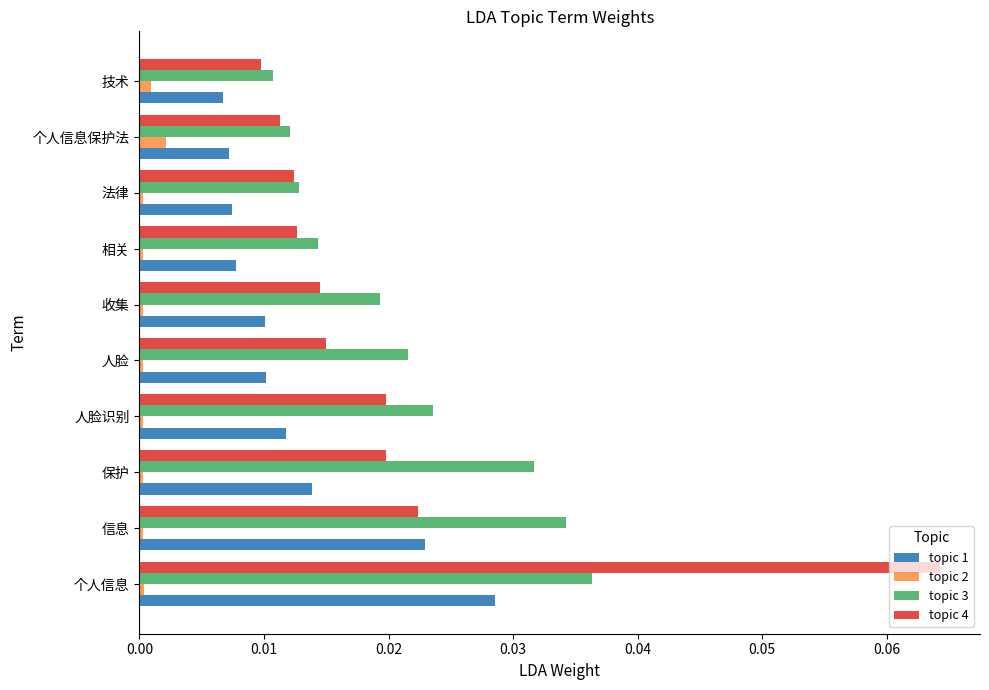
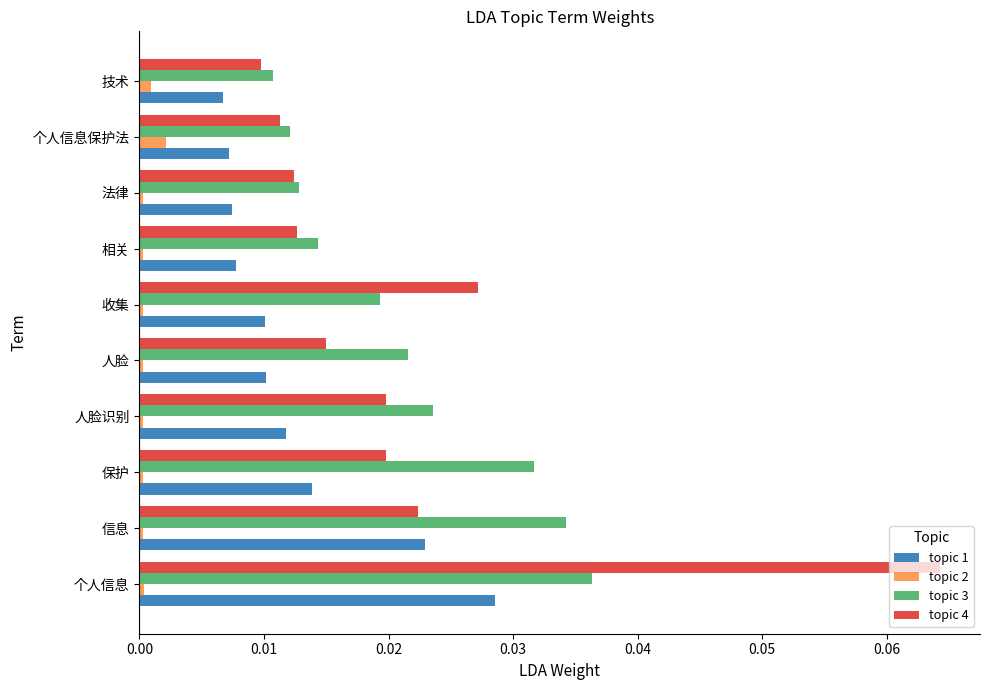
topic 4, 收集: 0.0145 -> 0.0272
